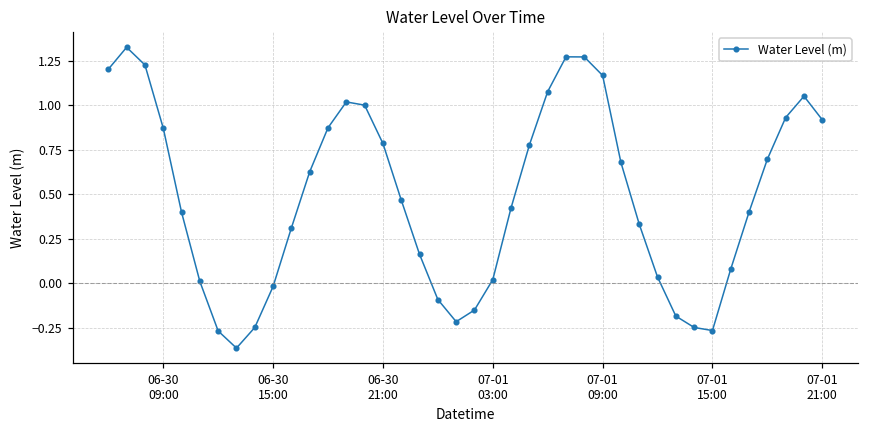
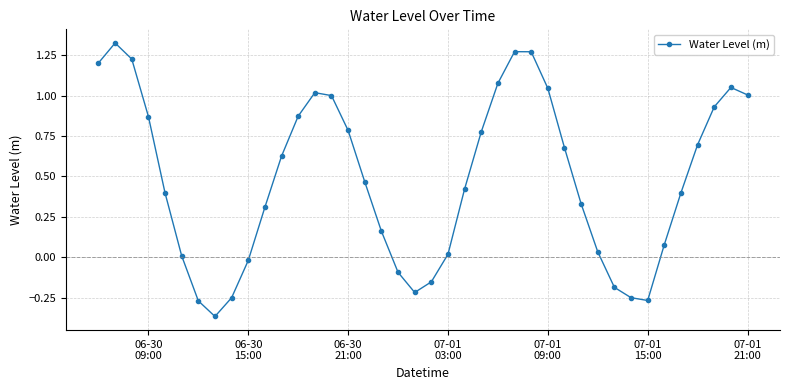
07-01 09:00: 1.17 -> 1.04
07-01 21:00: 0.92 -> 1.00
